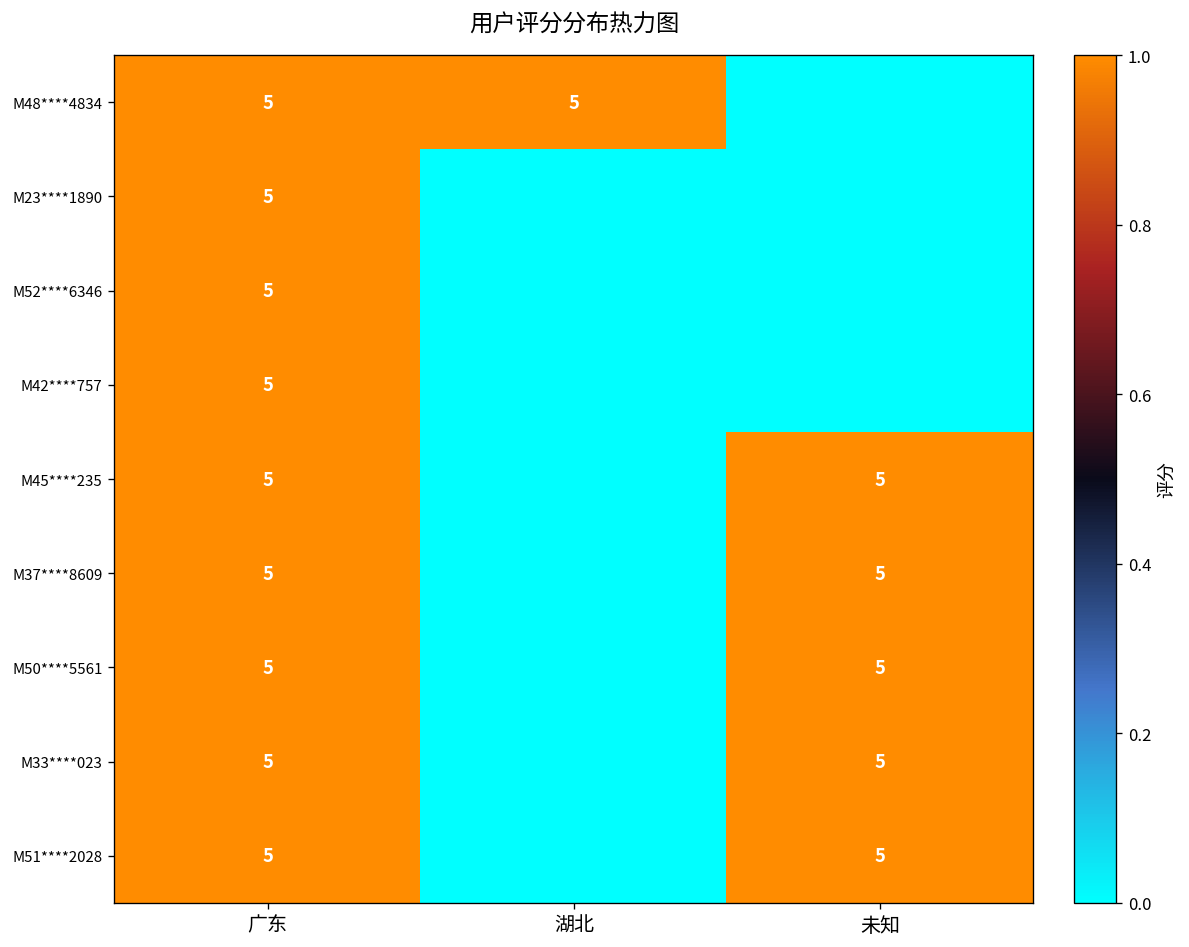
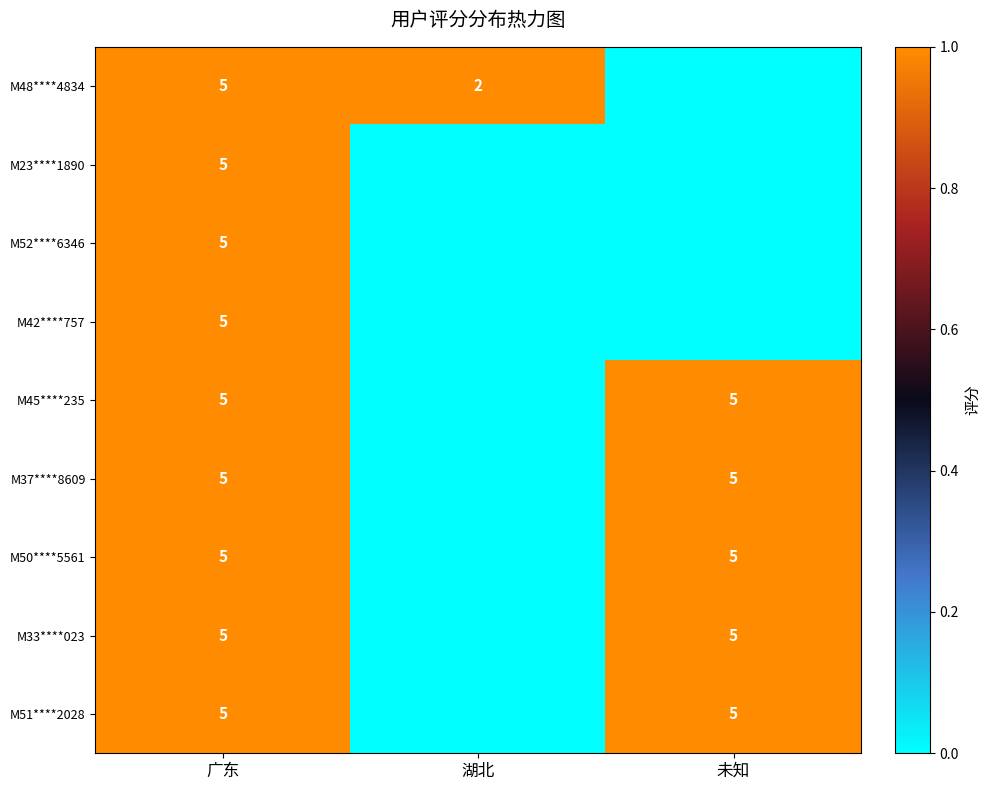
M48****4834, 湖北: 5 -> 2
